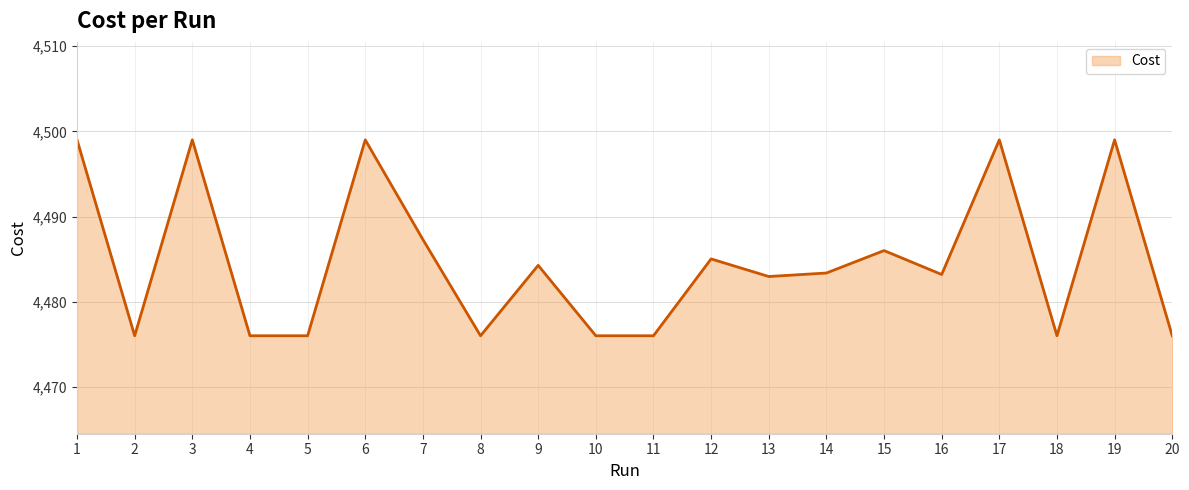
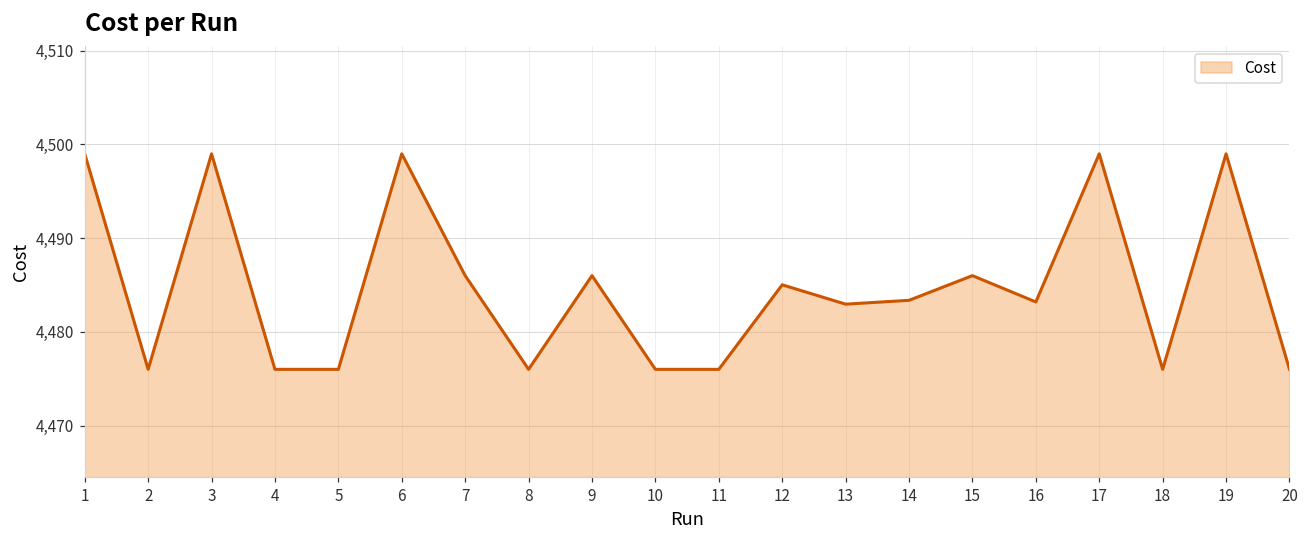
7: 4,487 -> 4,486
9: 4,484 -> 4,486
